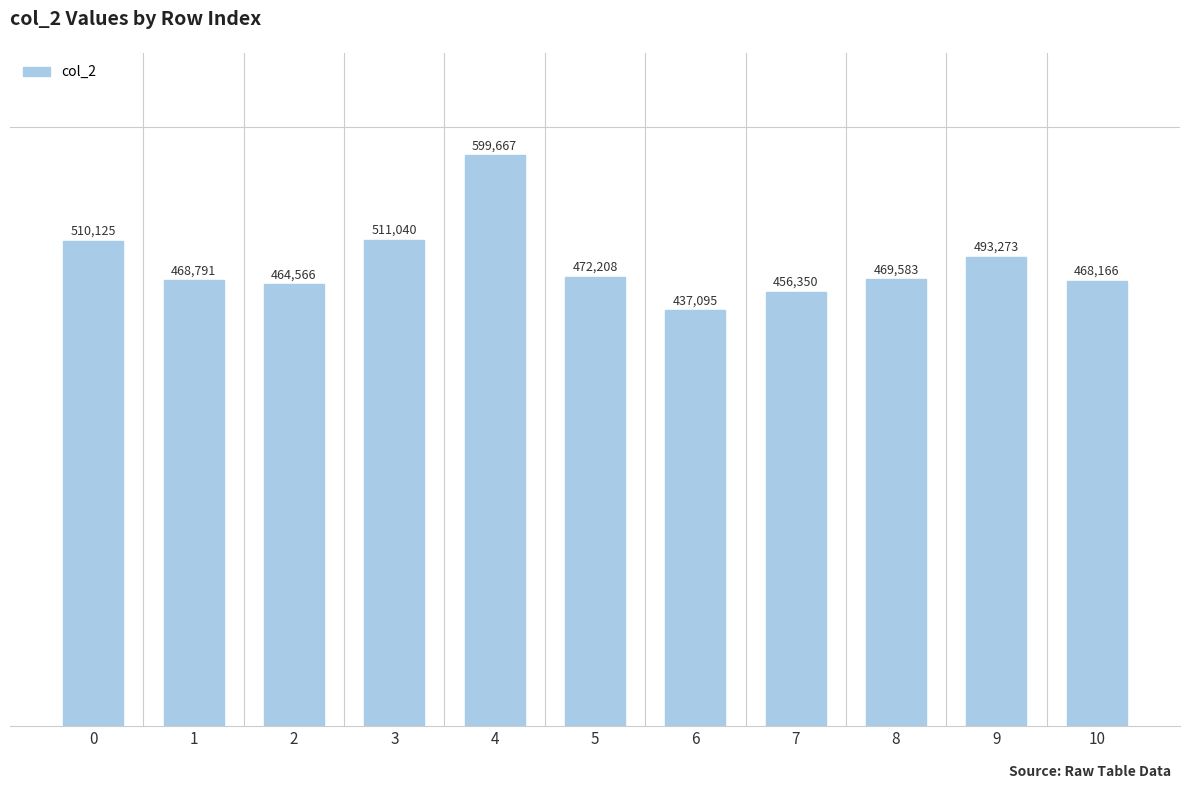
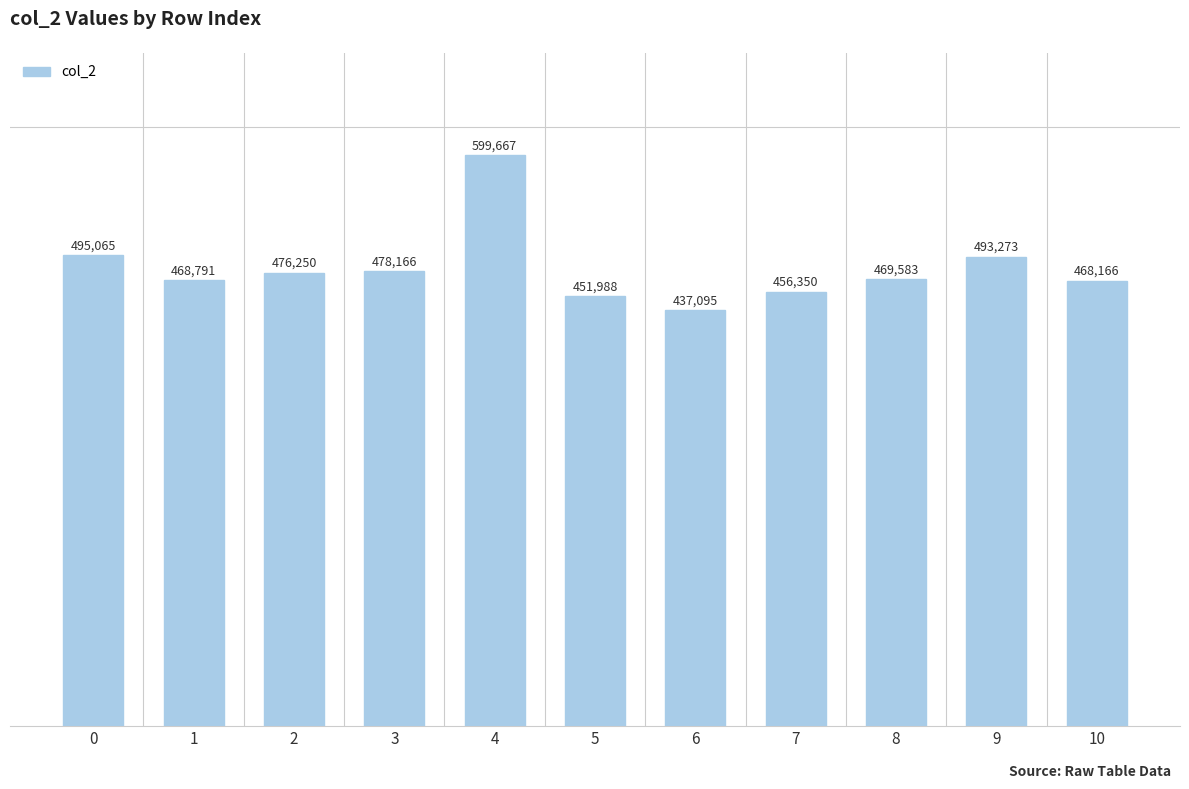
0: 510,125 -> 495,065
2: 464,566 -> 476,250
3: 511,040 -> 478,166
5: 472,208 -> 451,988
